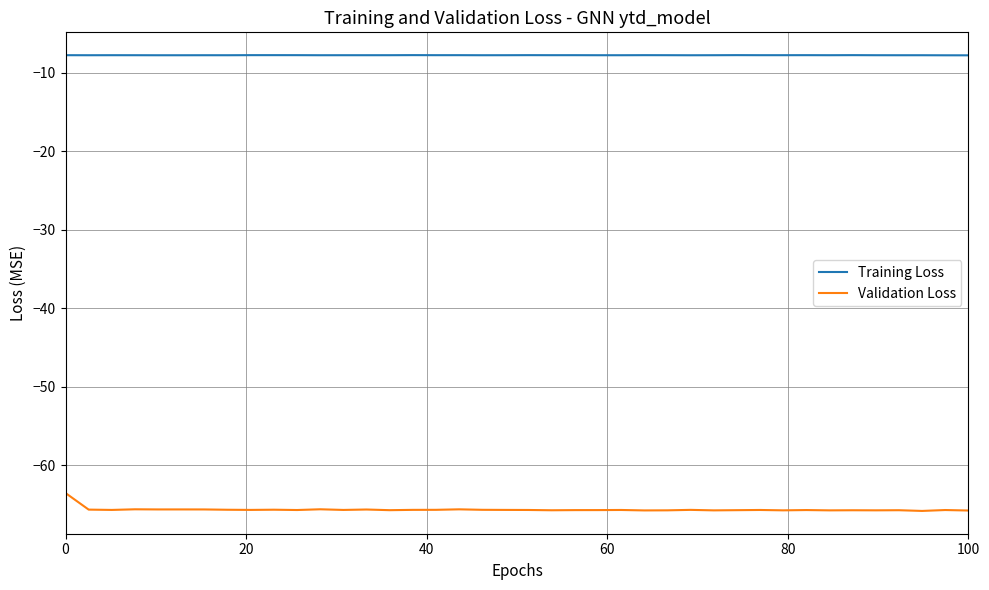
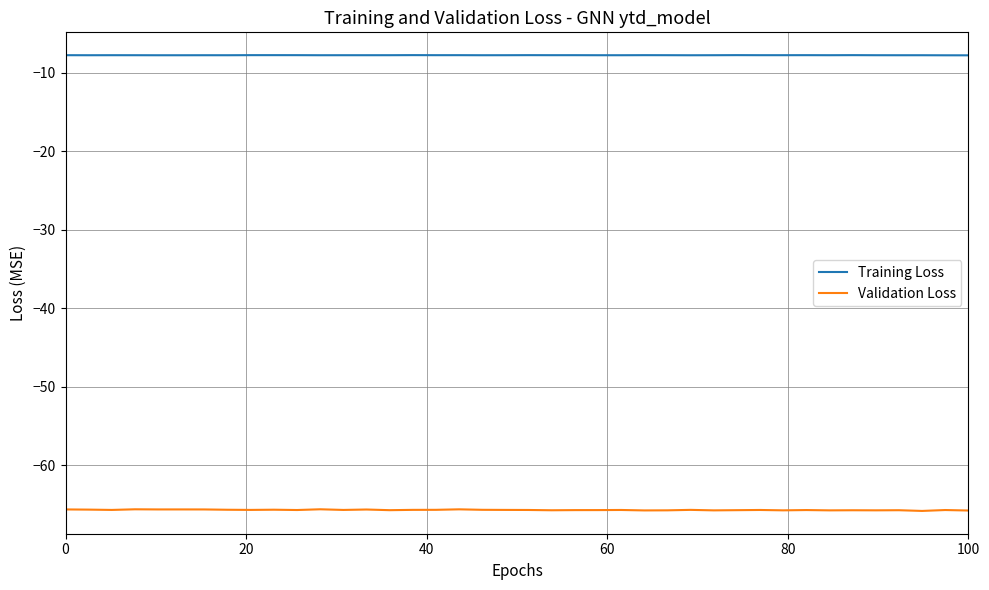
Validation Loss, 0: -64 -> -66
